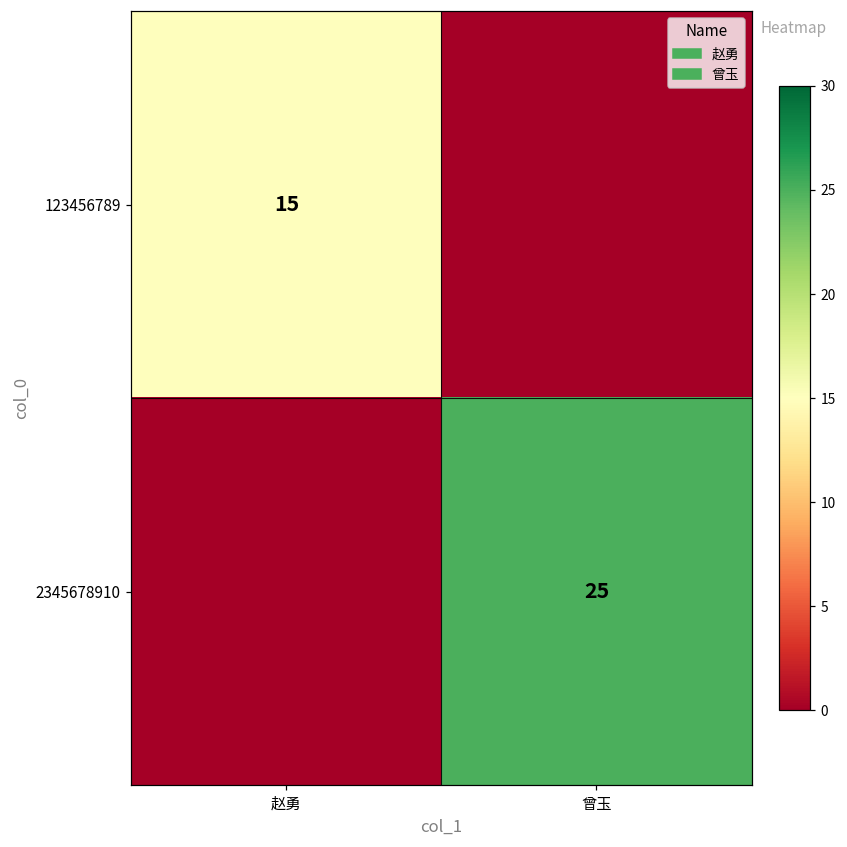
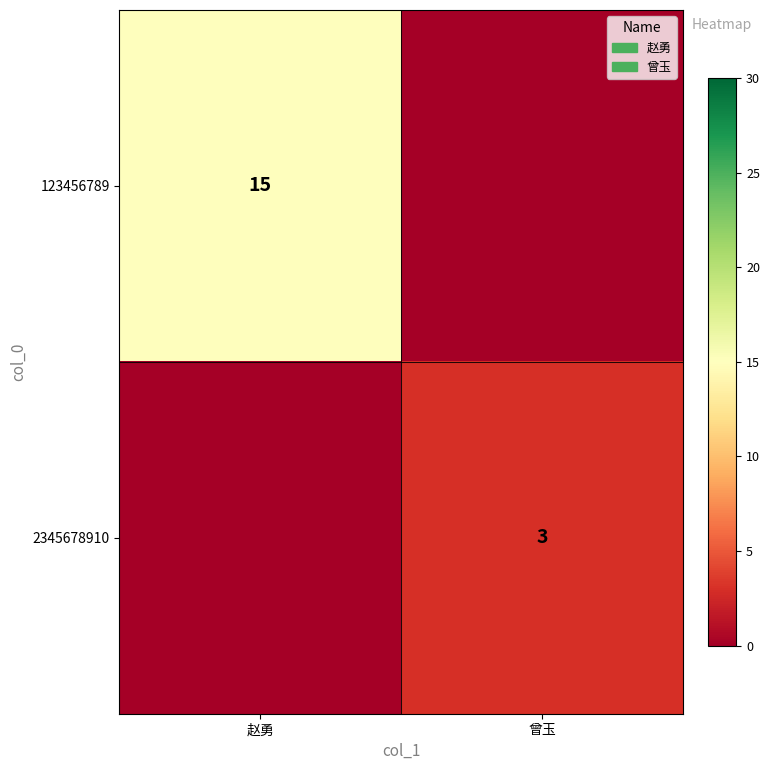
2345678910, 曾玉: 25 -> 3
